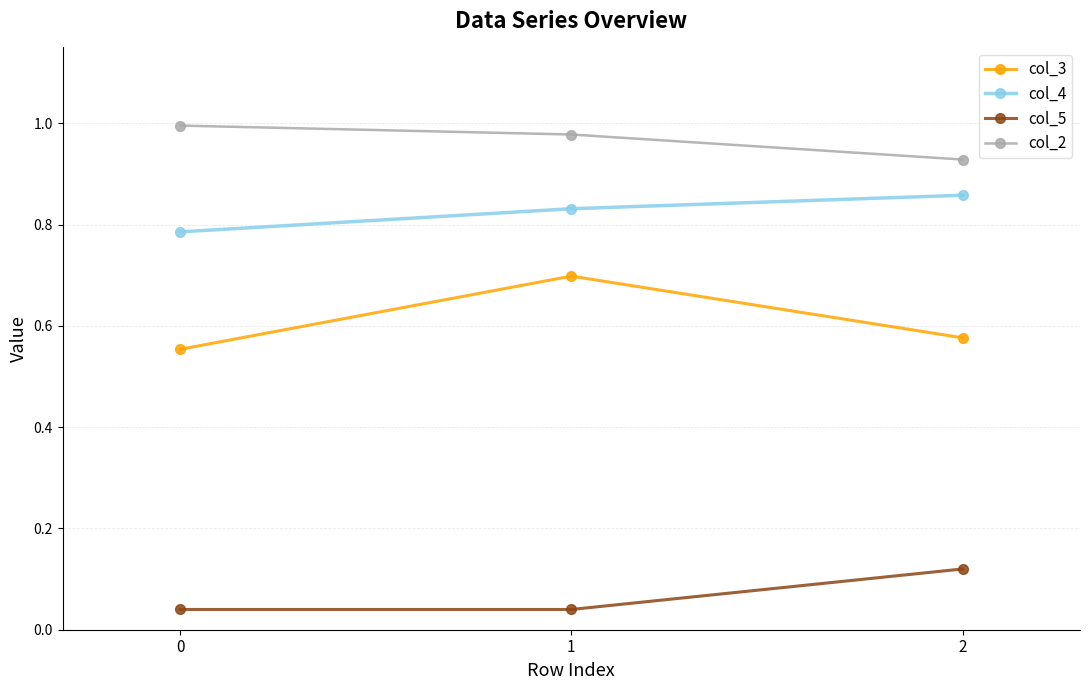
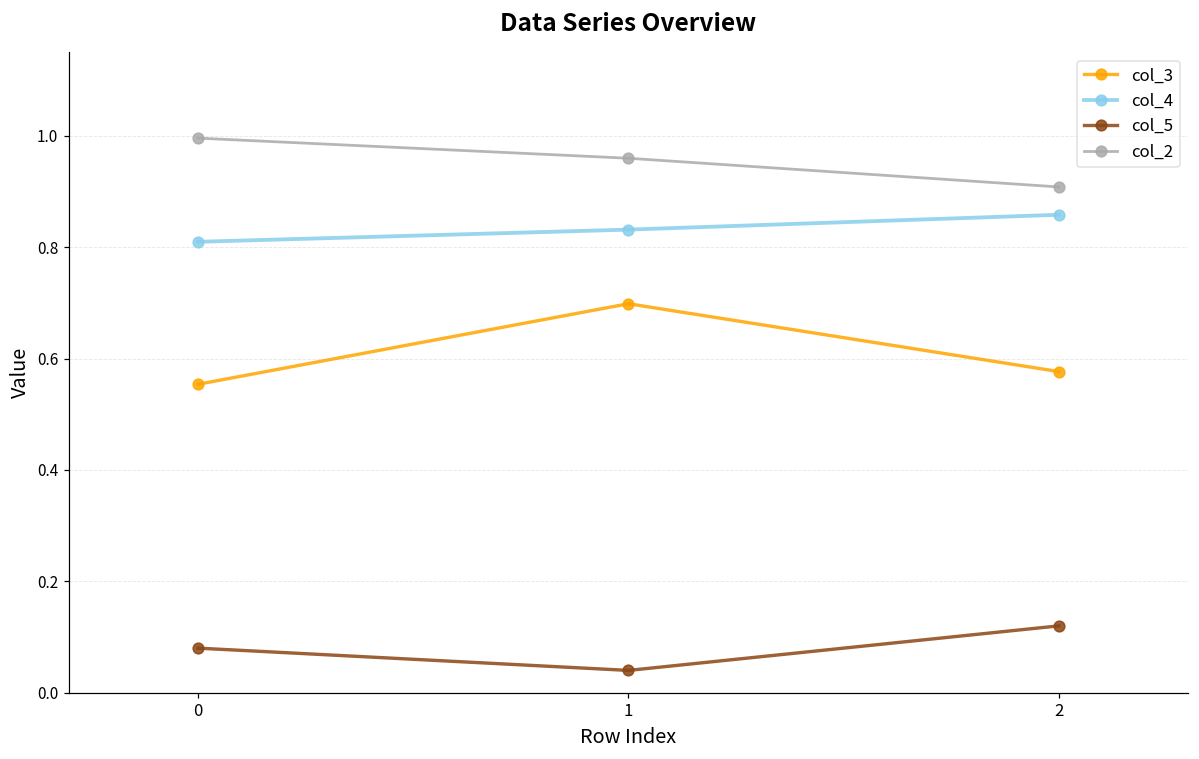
col_4, 0: 0.79 -> 0.81
col_5, 0: 0.04 -> 0.08
col_2, 1: 0.98 -> 0.96
col_2, 2: 0.93 -> 0.91
